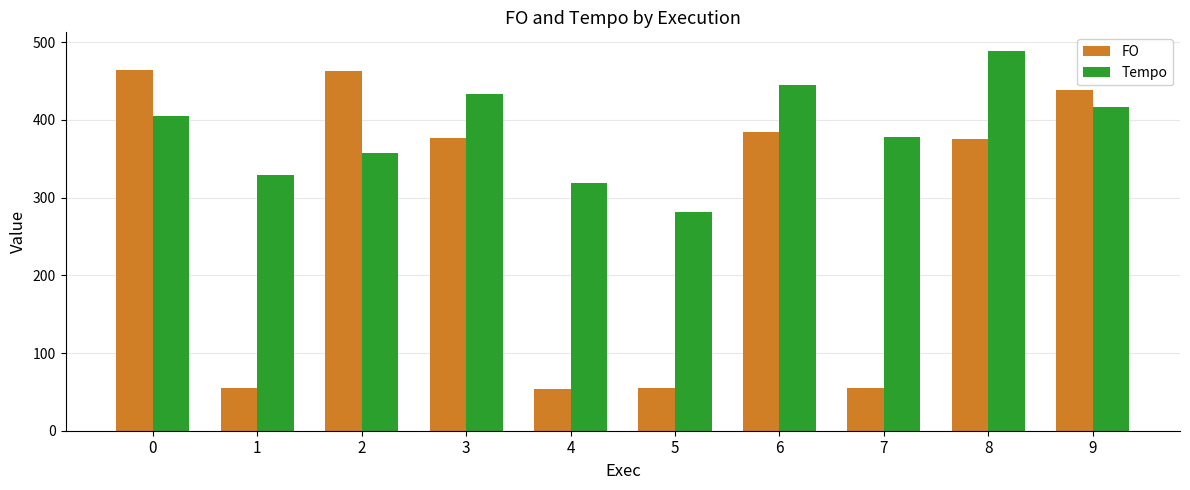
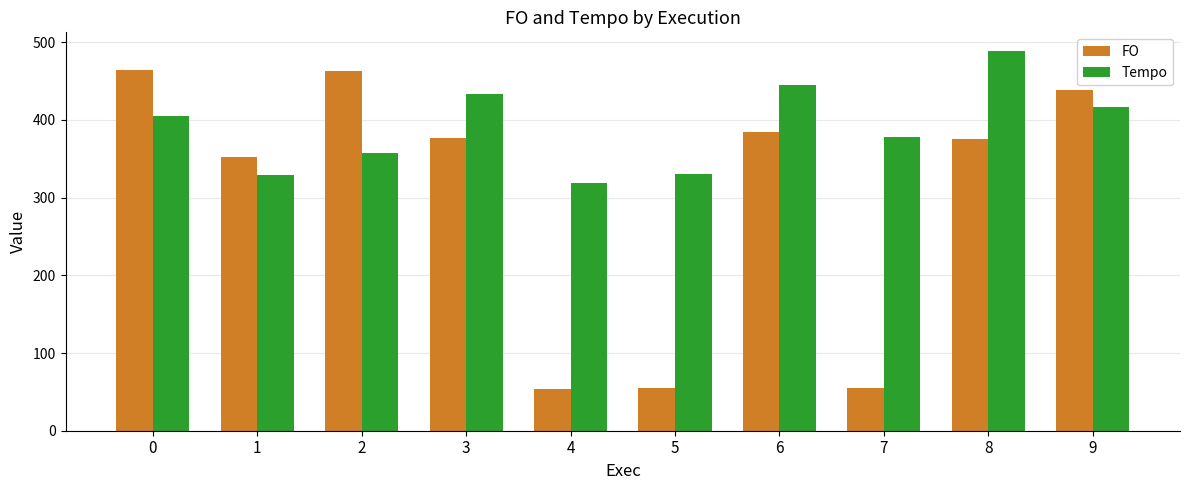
FO, 1: 60 -> 350
Tempo, 5: 280 -> 330
